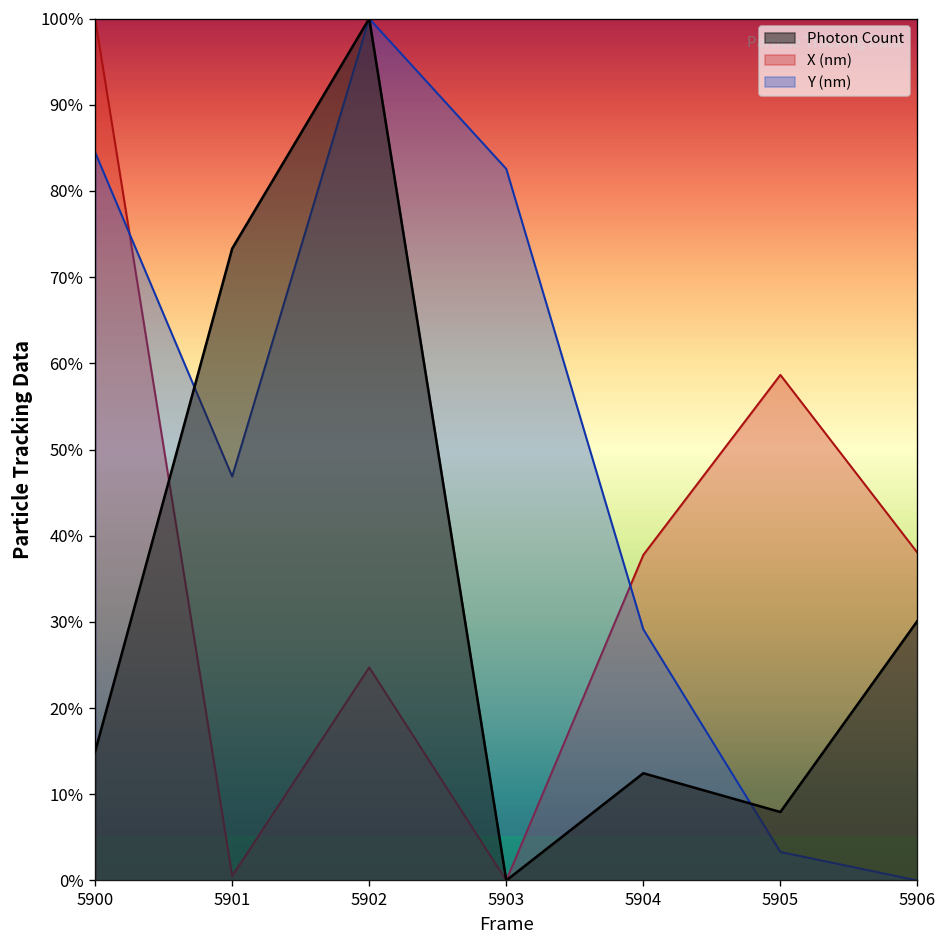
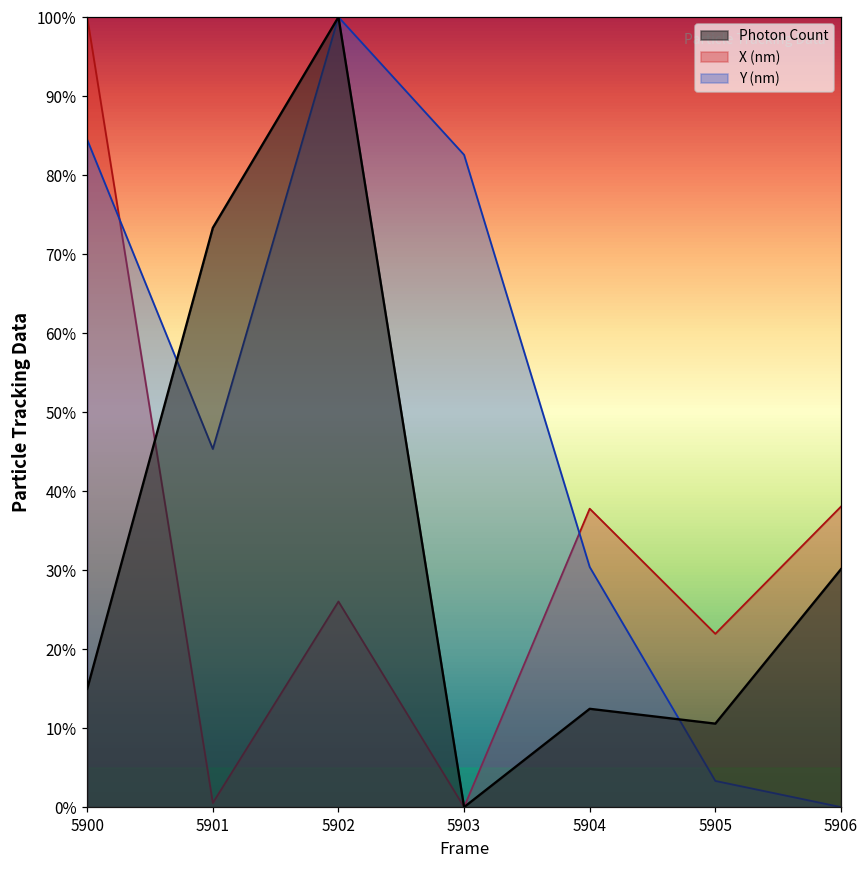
Y (nm), 5901: 47% -> 45%
X (nm), 5902: 25% -> 26%
Y (nm), 5904: 29% -> 30%
Photon Count, 5905: 8% -> 11%
X (nm), 5905: 59% -> 22%
